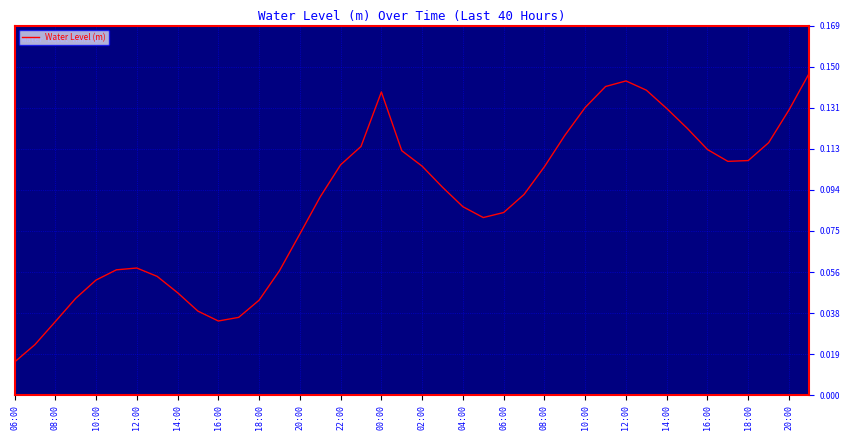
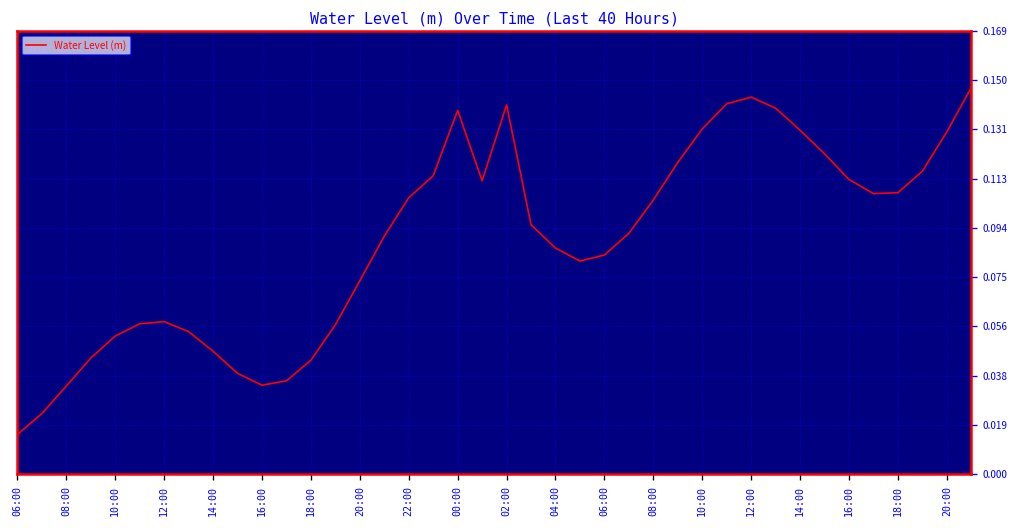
02:00: 0.105 -> 0.141
